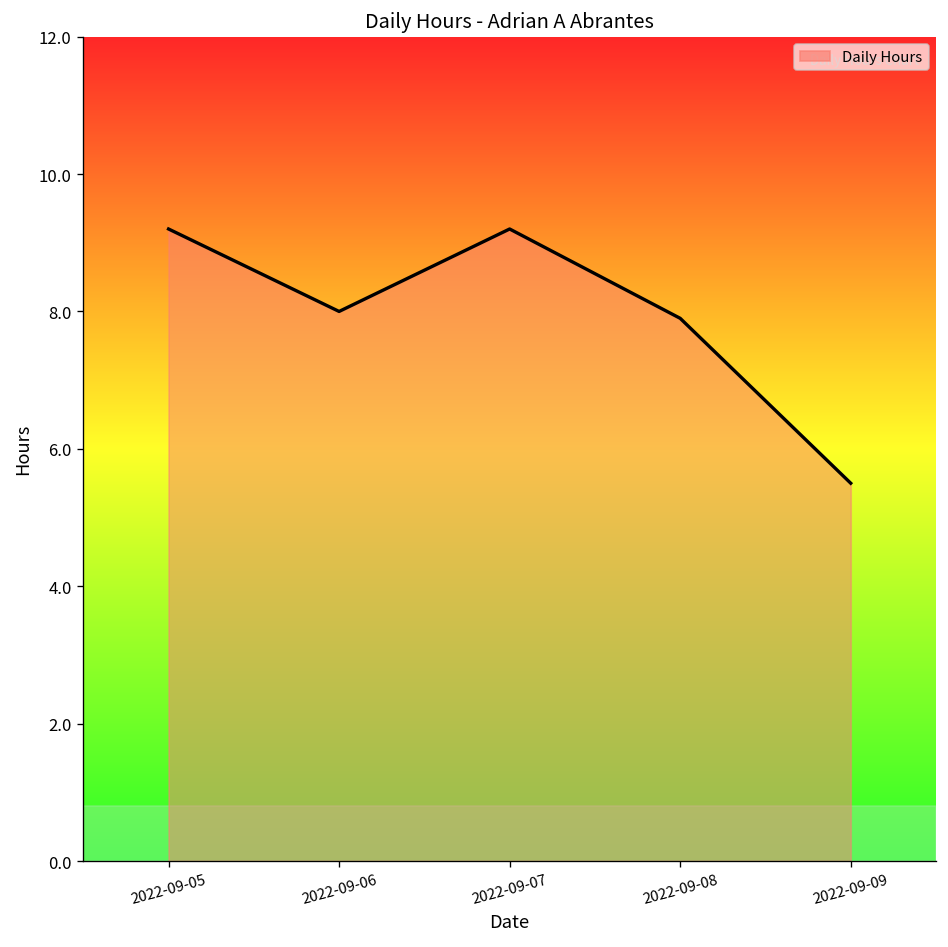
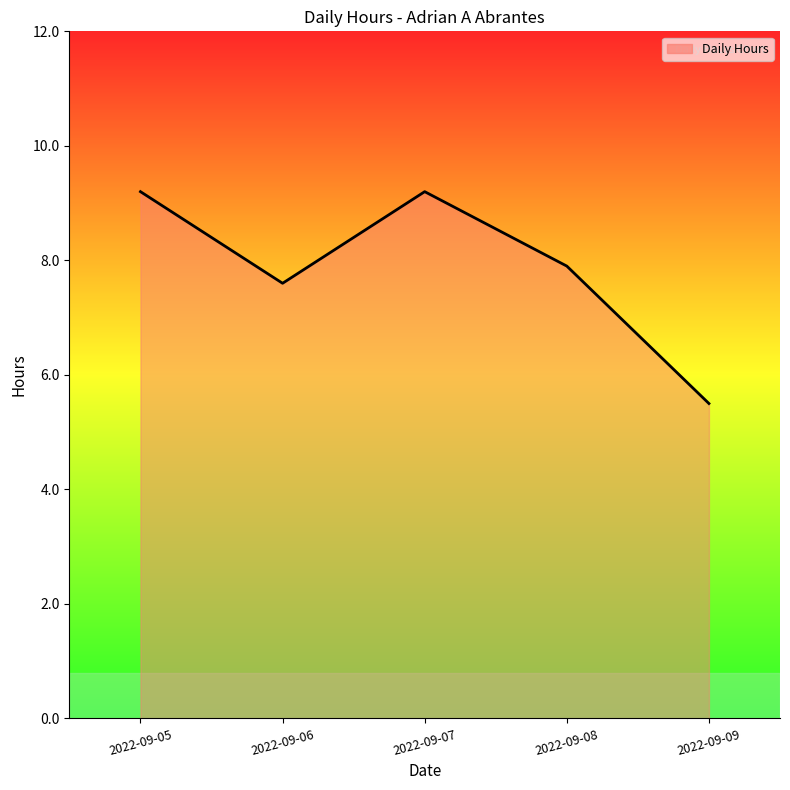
2022-09-06: 8.0 -> 7.6
